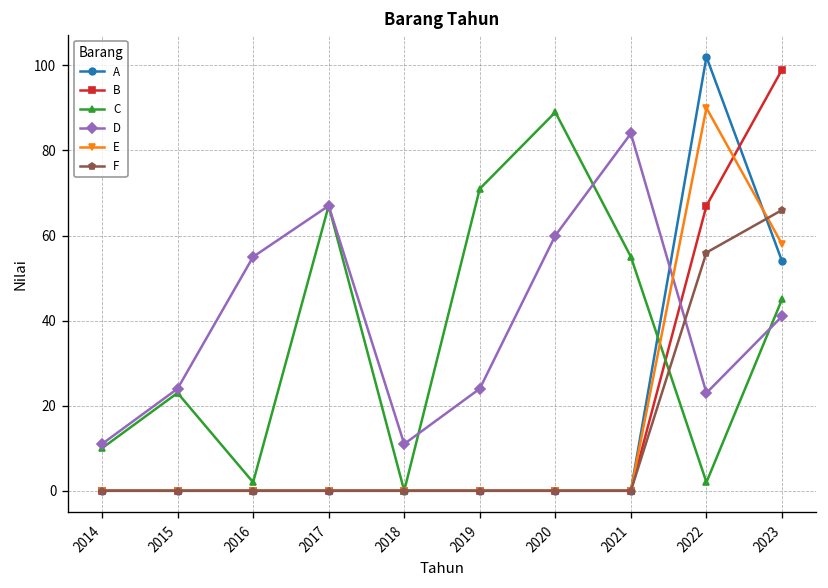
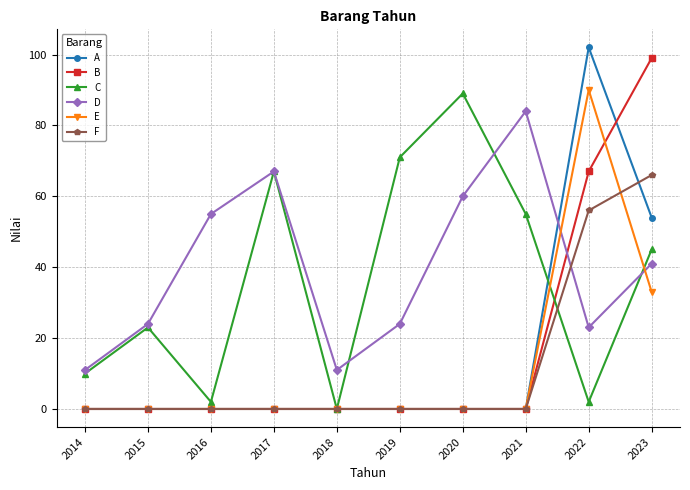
E, 2023: 58 -> 33
